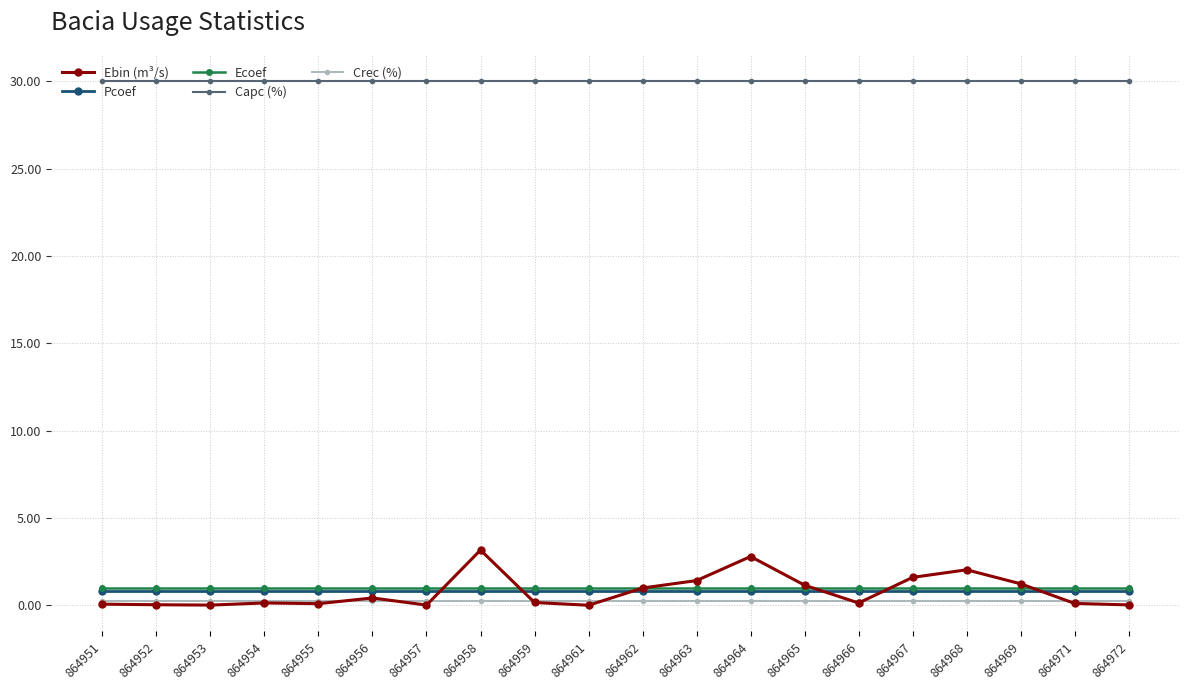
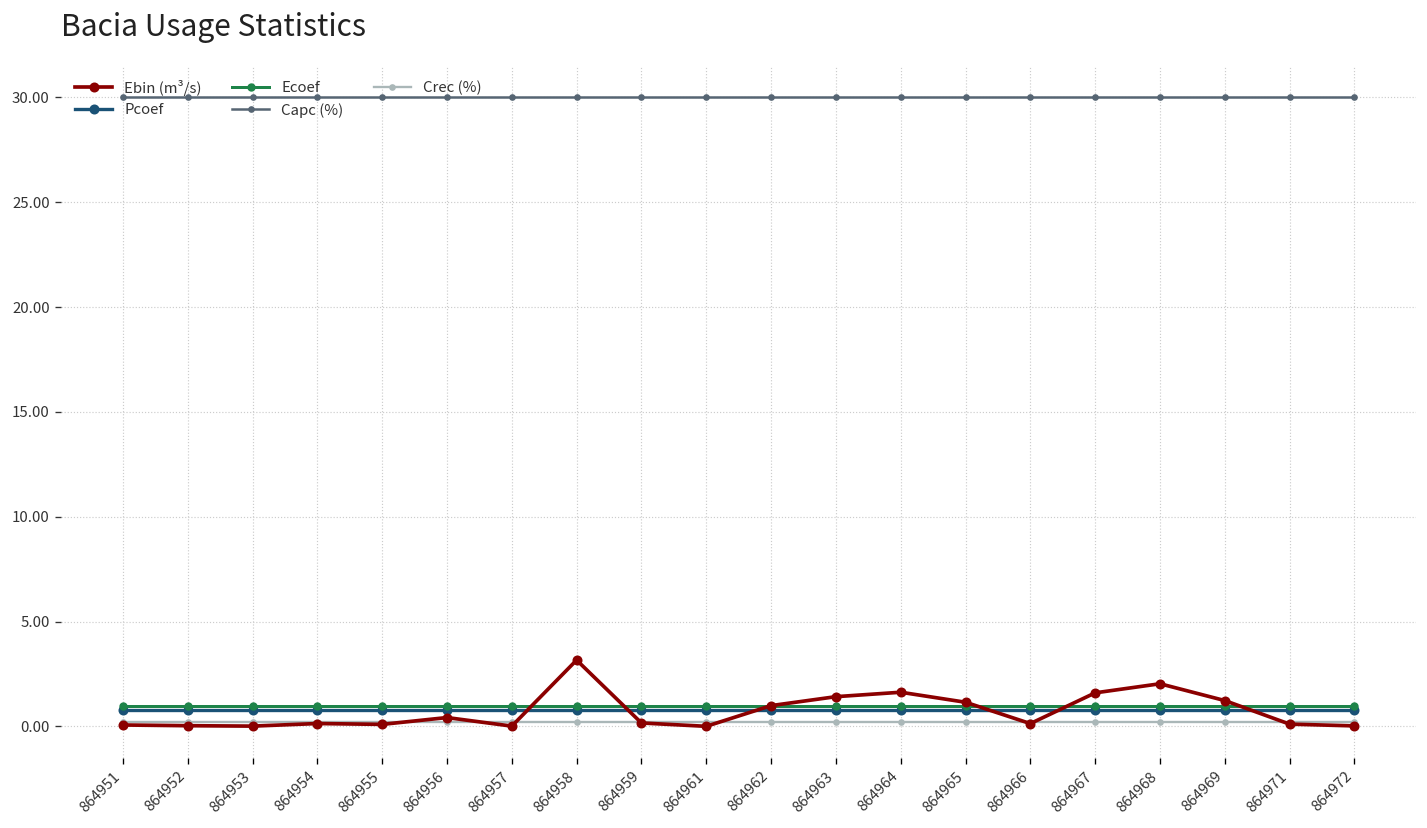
Ebin (m³/s), 864964: 2.8 -> 1.6
